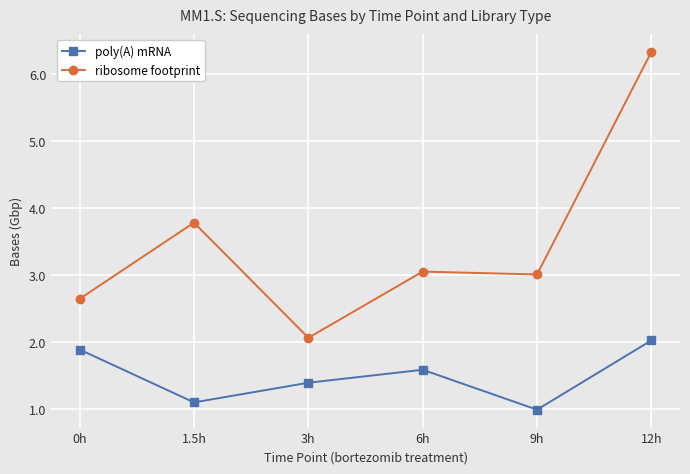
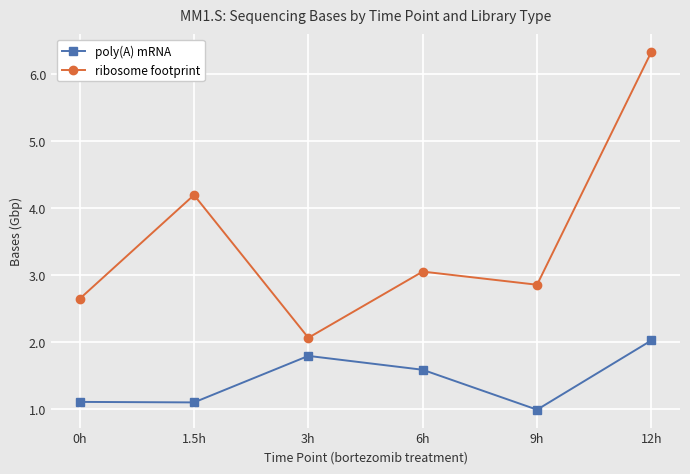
poly(A) mRNA, 0h: 1.9 -> 1.1
ribosome footprint, 1.5h: 3.8 -> 4.2
poly(A) mRNA, 3h: 1.4 -> 1.8
ribosome footprint, 9h: 3.0 -> 2.9
